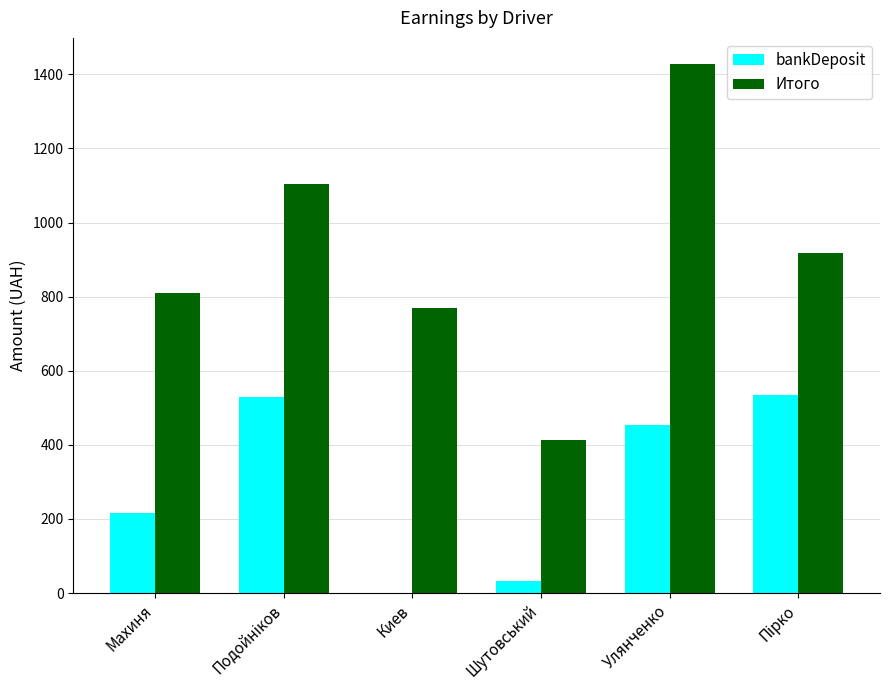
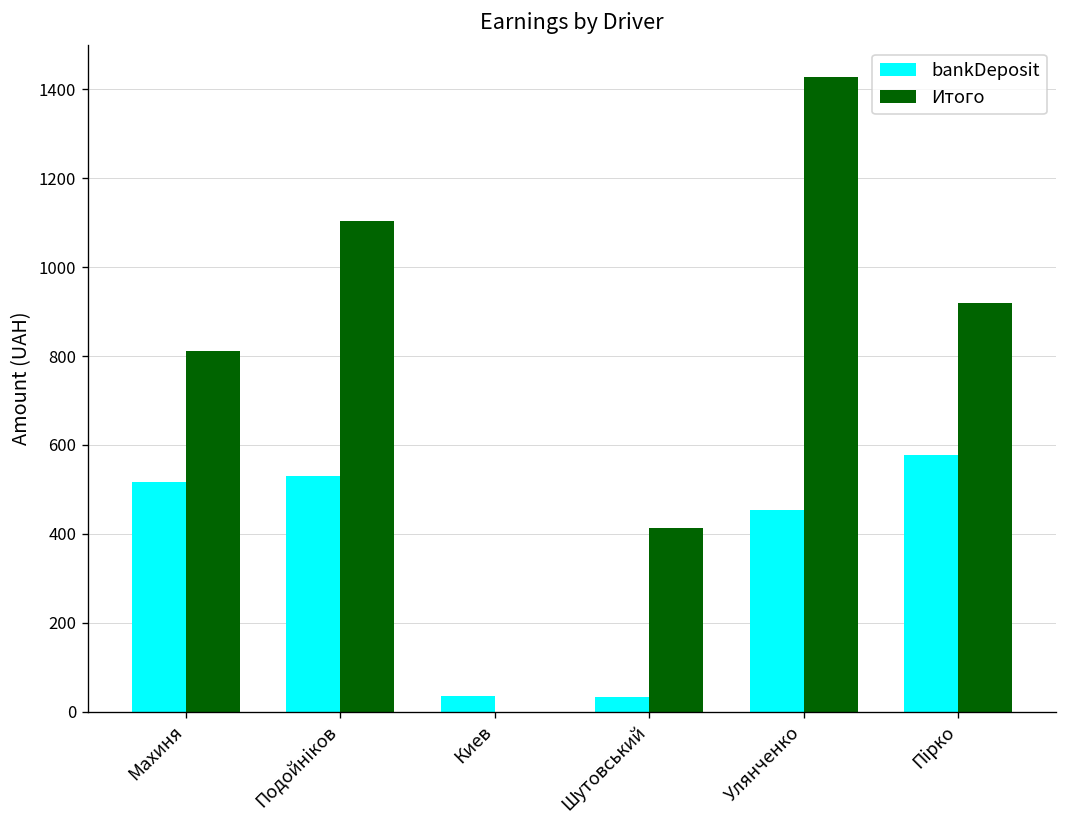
bankDeposit, Махиня: 220 -> 520
bankDeposit, Киев: 0 -> 40
Итого, Киев: 770 -> 0
bankDeposit, Пірко: 530 -> 580
